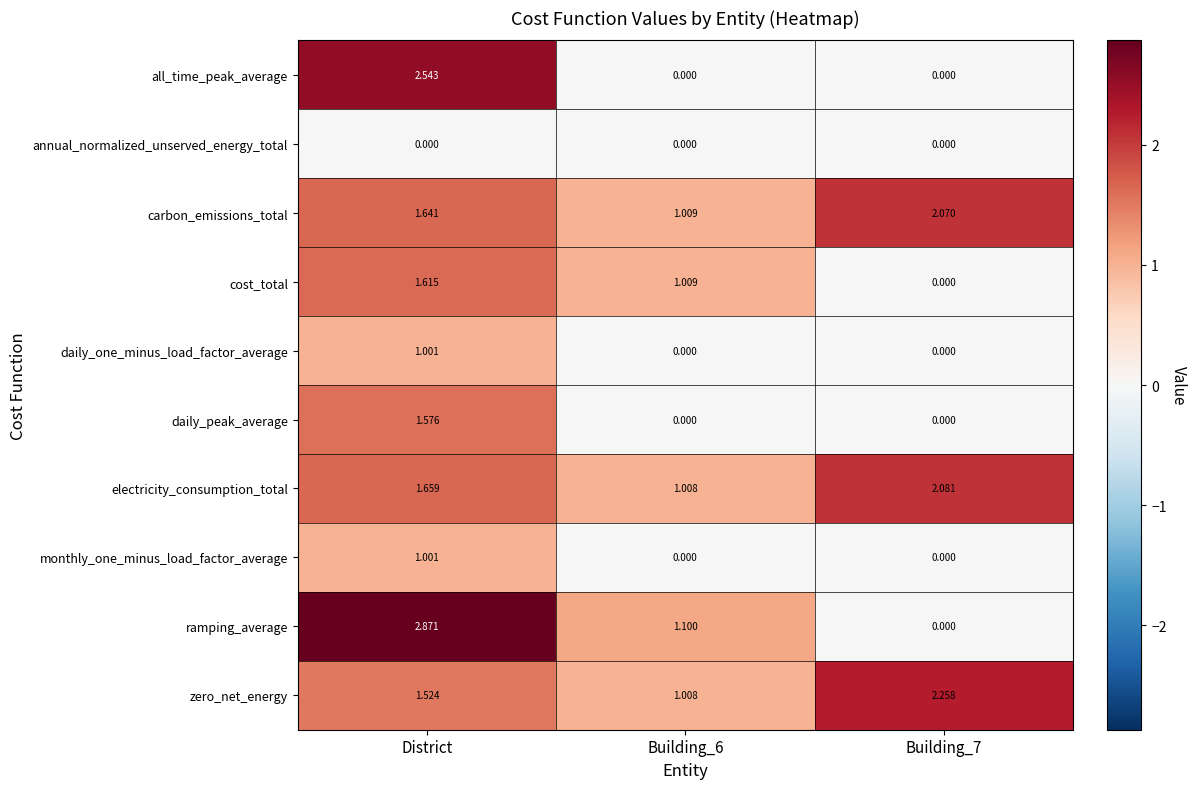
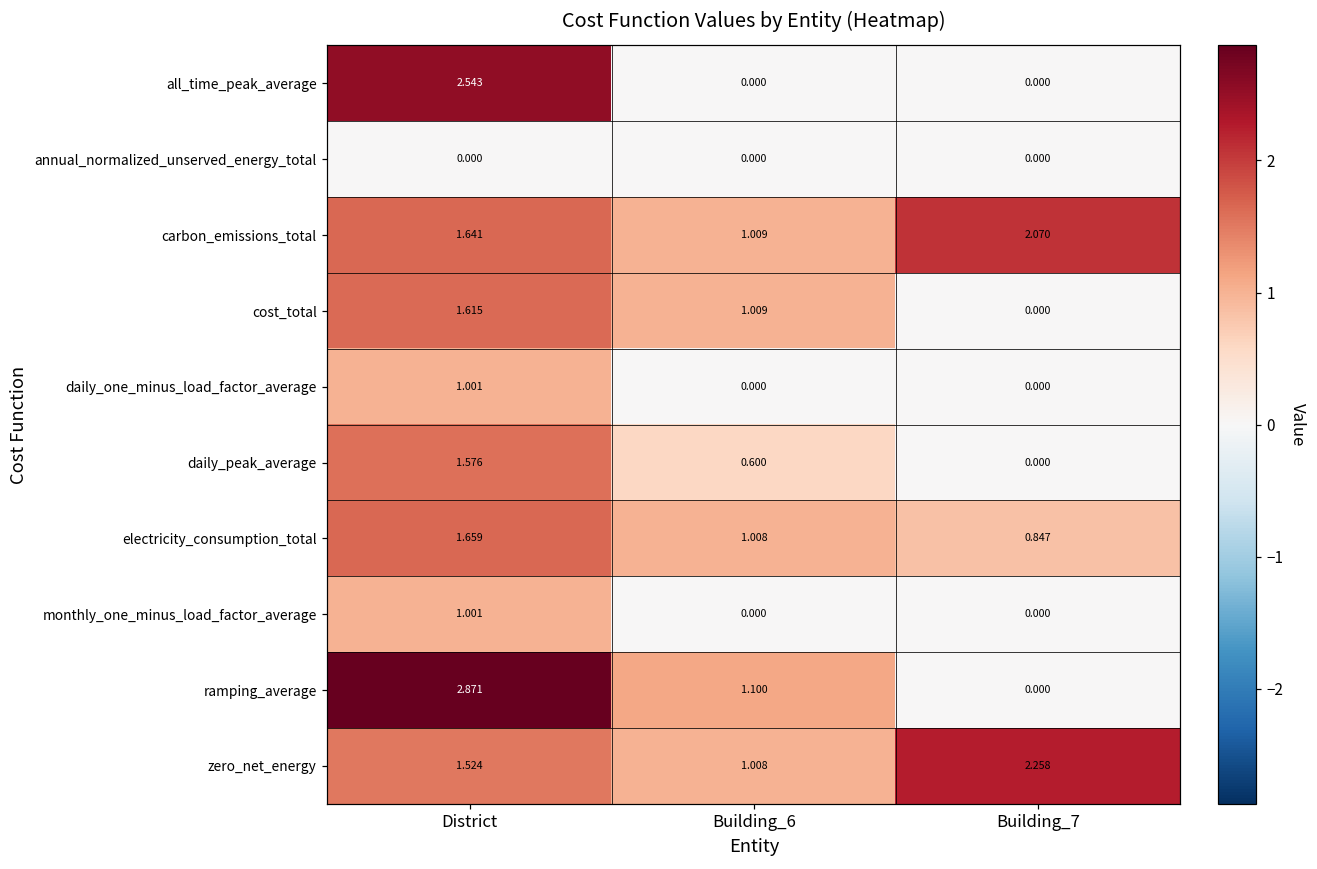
daily_peak_average, Building_6: 0.000 -> 0.600
electricity_consumption_total, Building_7: 2.081 -> 0.847
